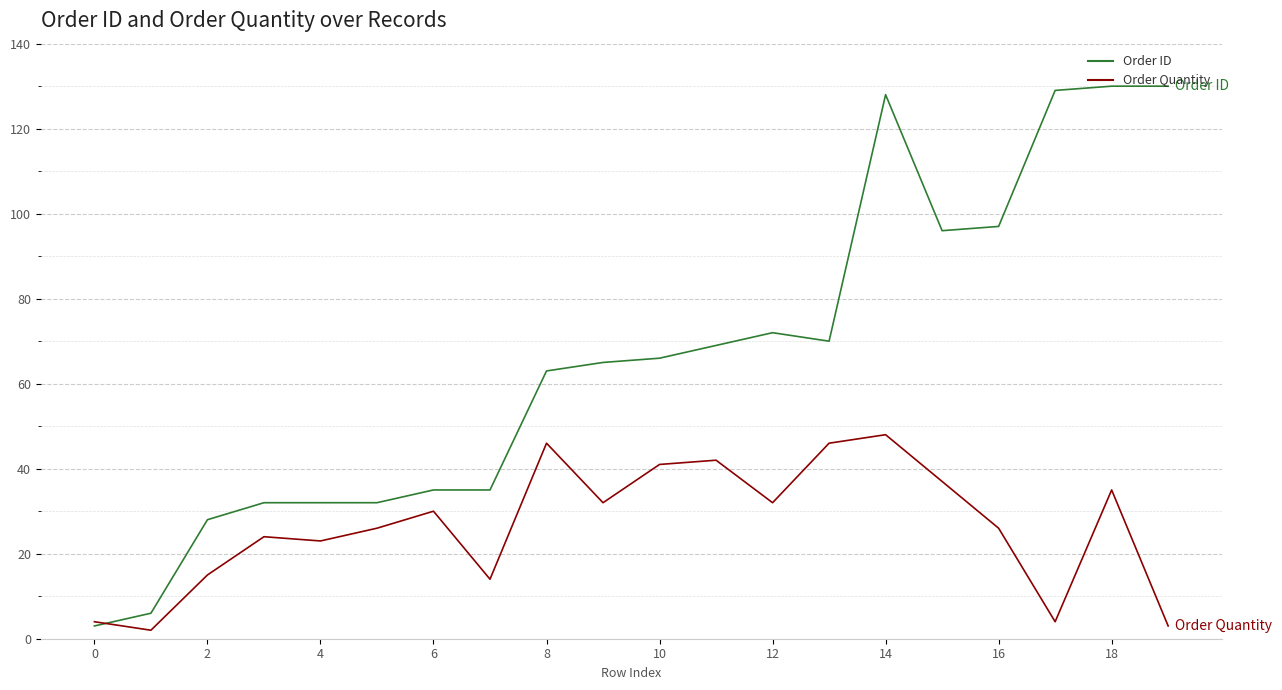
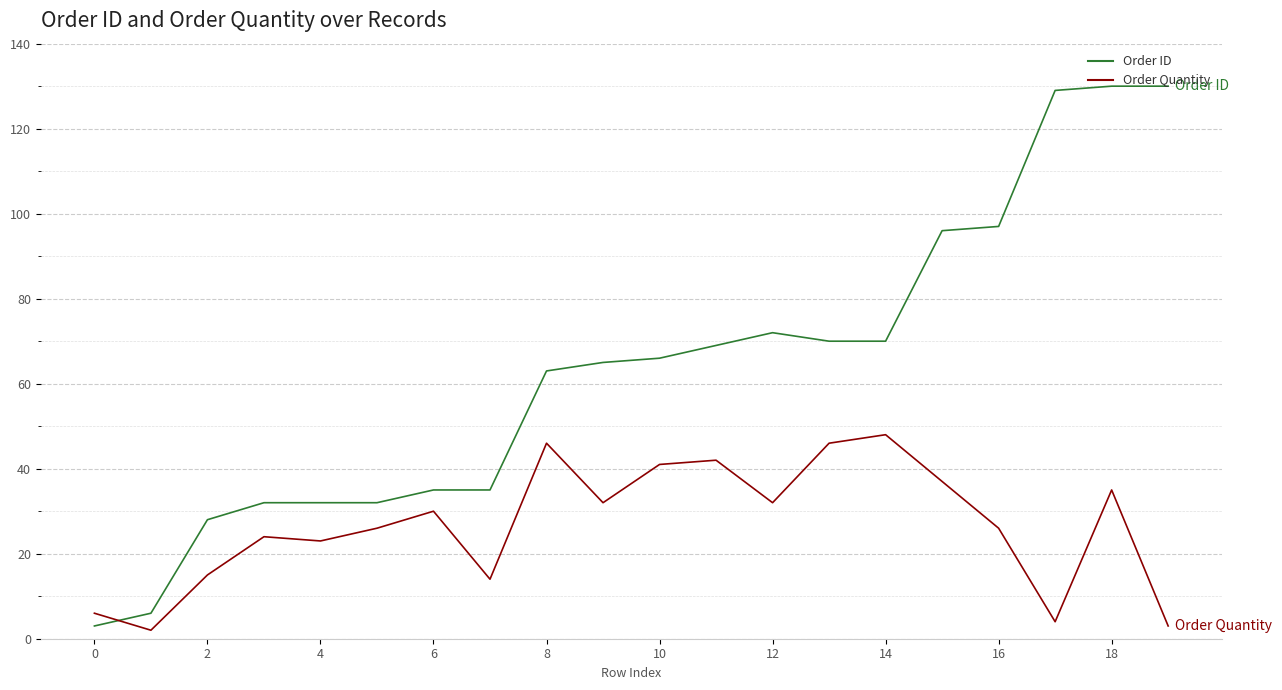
Order Quantity, 0: 4 -> 6
Order ID, 14: 128 -> 70
